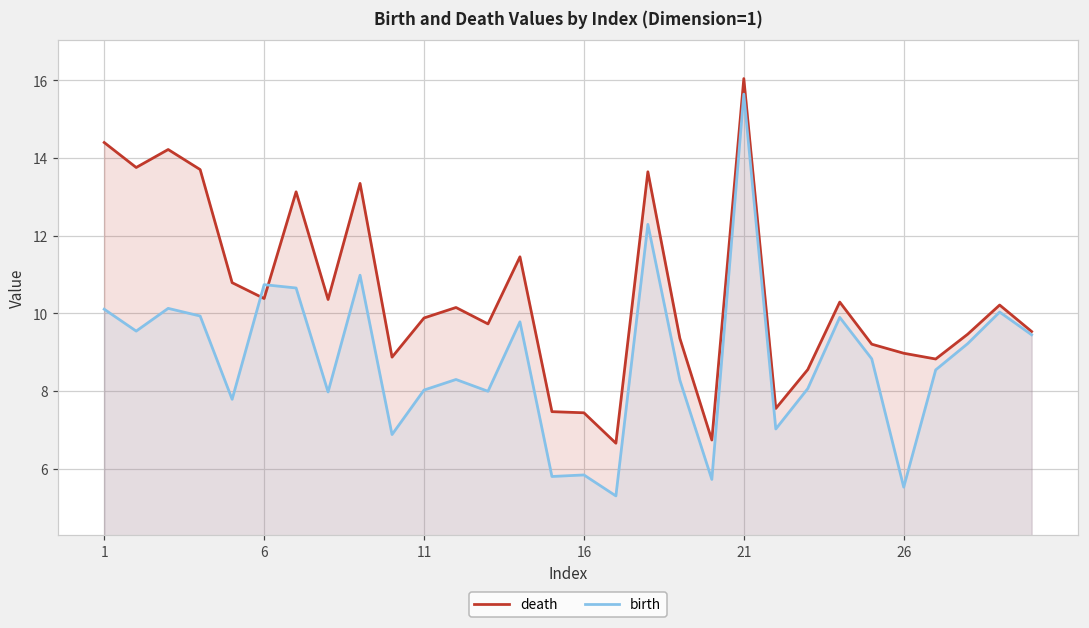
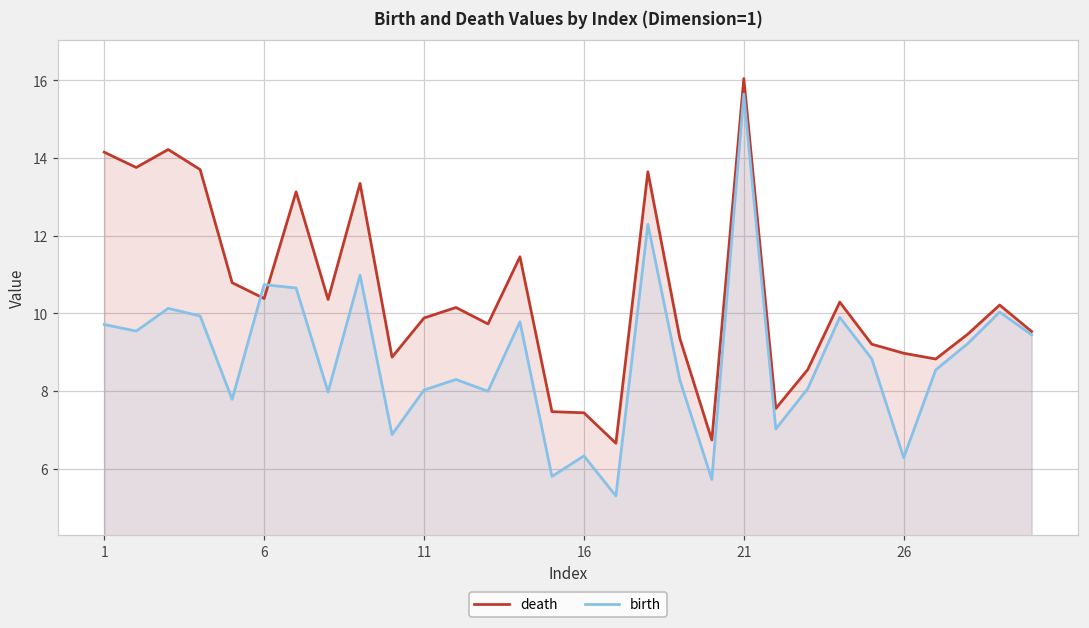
death, 1: 14.4 -> 14.1
birth, 1: 10.1 -> 9.7
birth, 16: 5.8 -> 6.3
birth, 26: 5.5 -> 6.3
